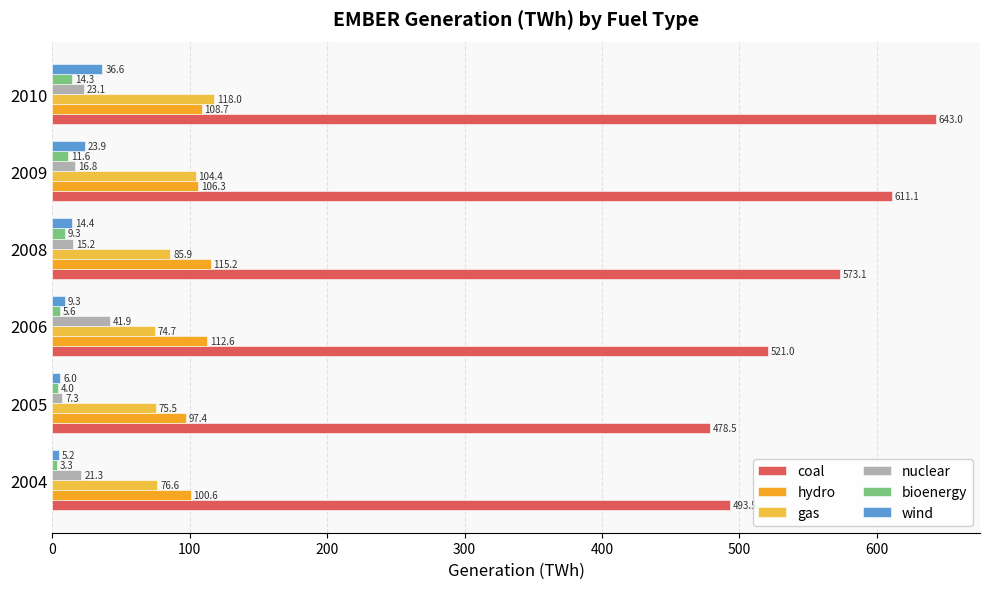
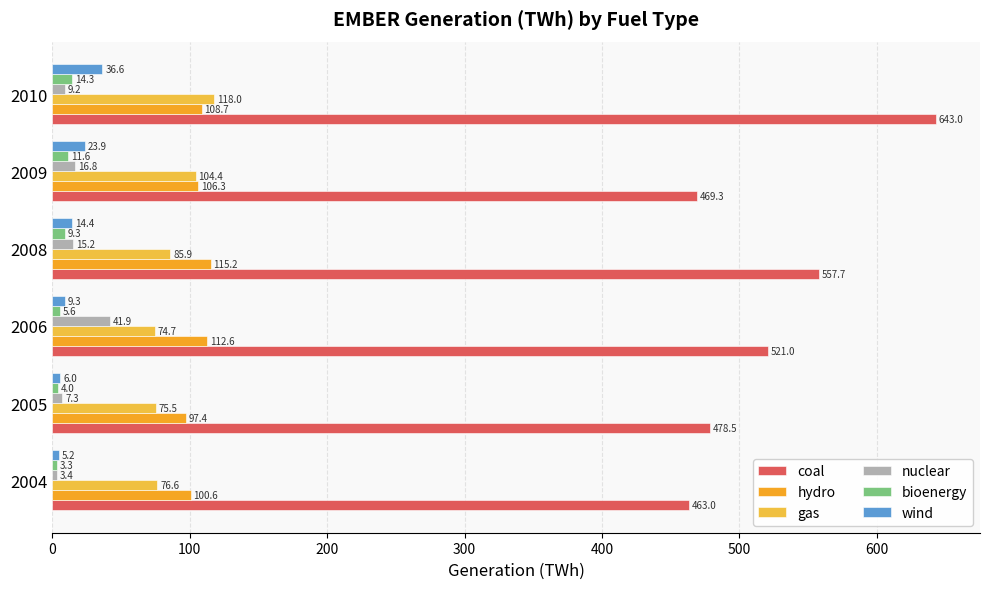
nuclear, 2010: 23.1 -> 9.2
coal, 2009: 611.1 -> 469.3
coal, 2008: 573.1 -> 557.7
nuclear, 2004: 21.3 -> 3.4
coal, 2004: 494 -> 463
